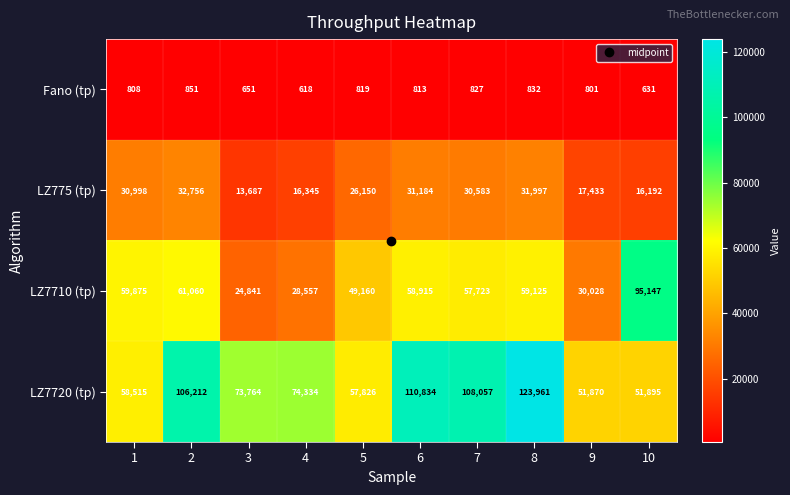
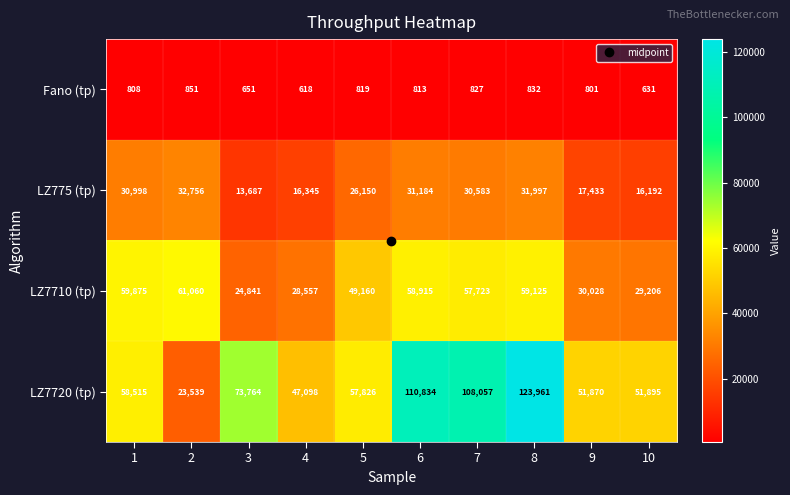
LZ7710 (tp), 10: 95,147 -> 29,206
LZ7720 (tp), 2: 106,212 -> 23,539
LZ7720 (tp), 4: 74,334 -> 47,098
